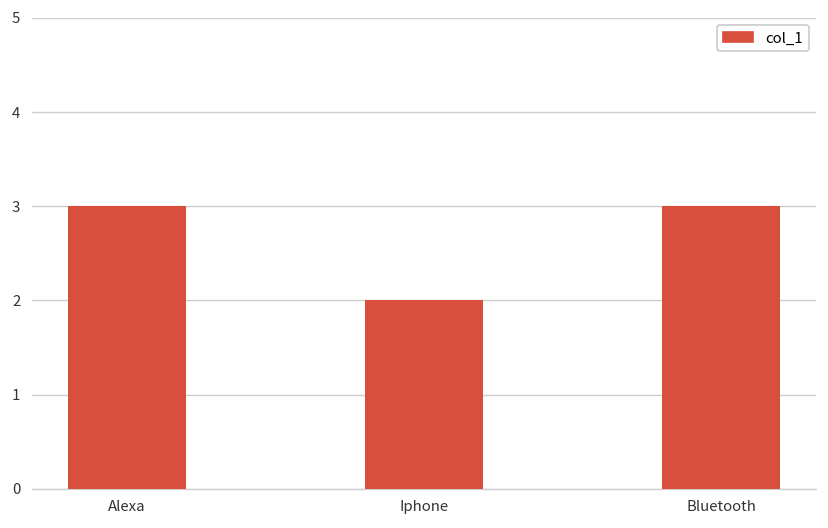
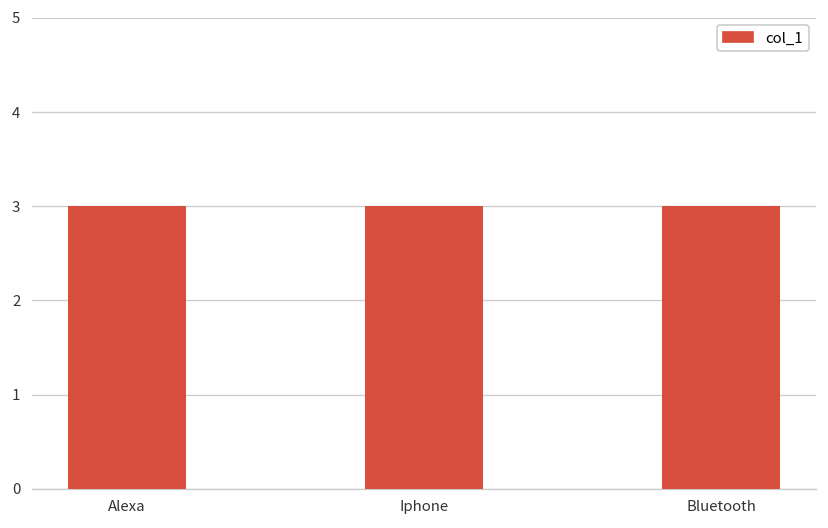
Iphone: 2 -> 3
